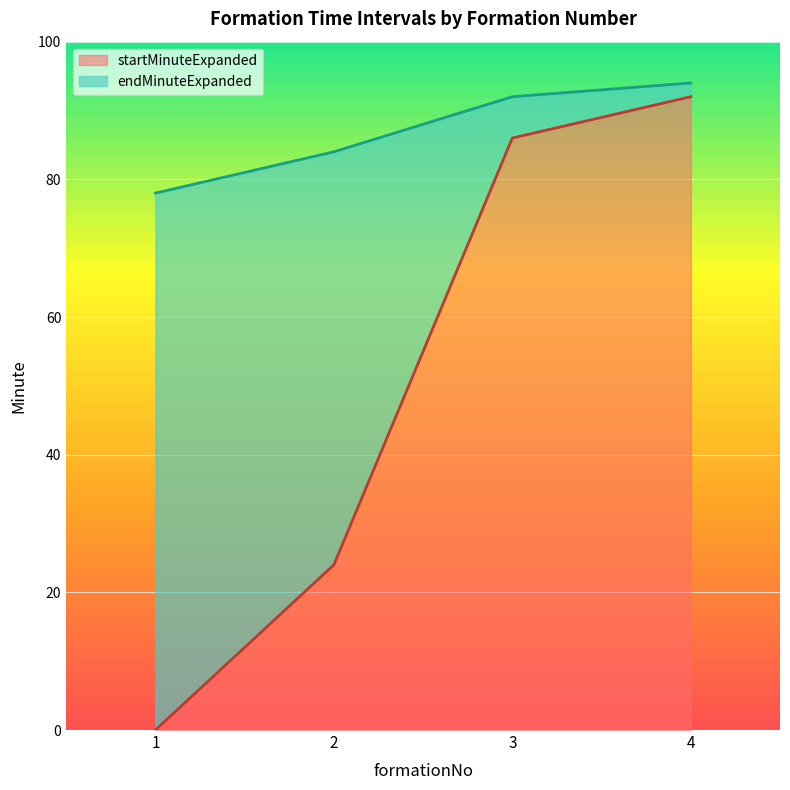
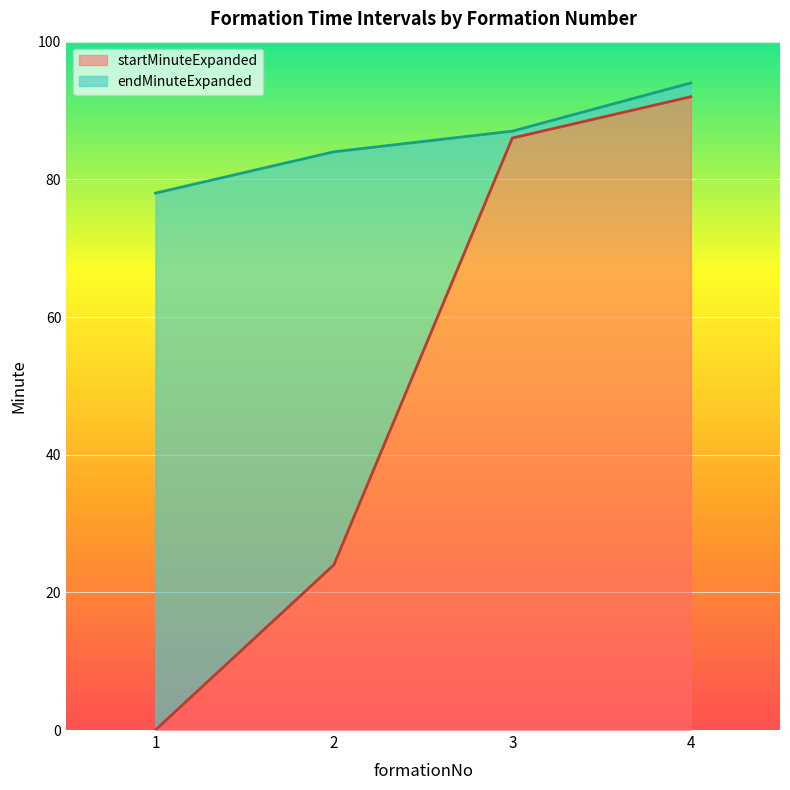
endMinuteExpanded, 3: 92 -> 87
